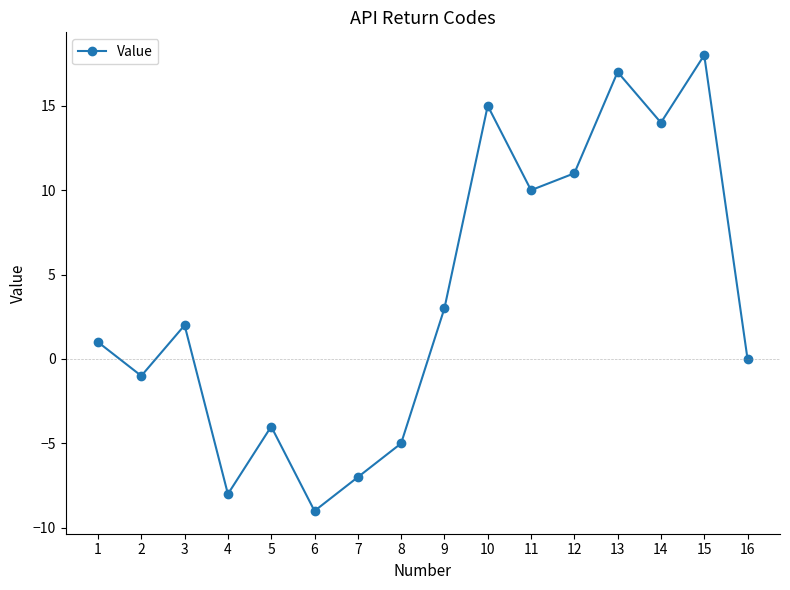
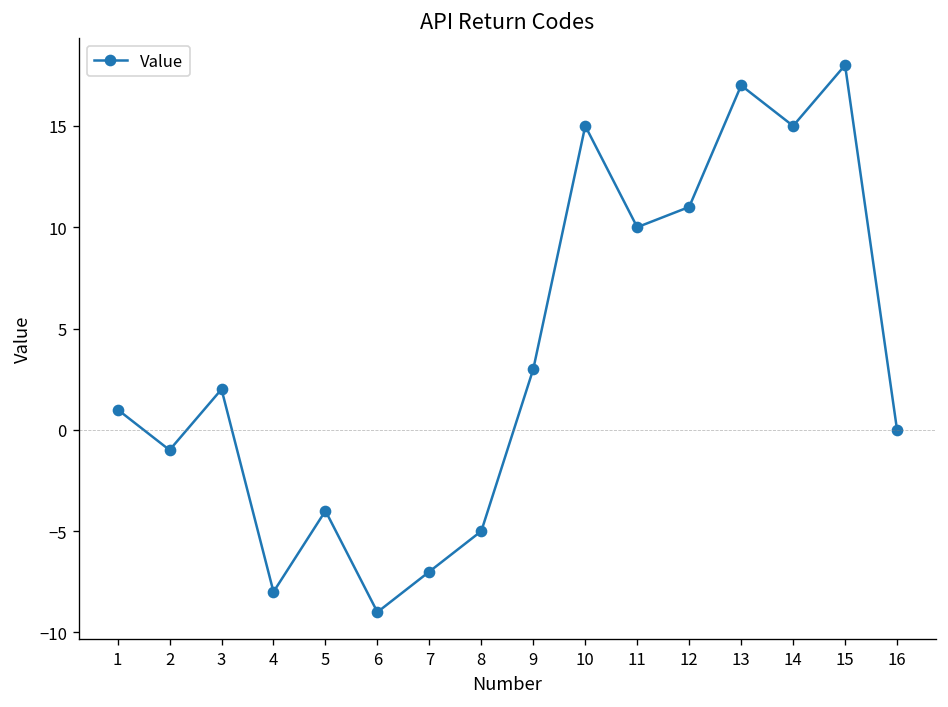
14: 14 -> 15
